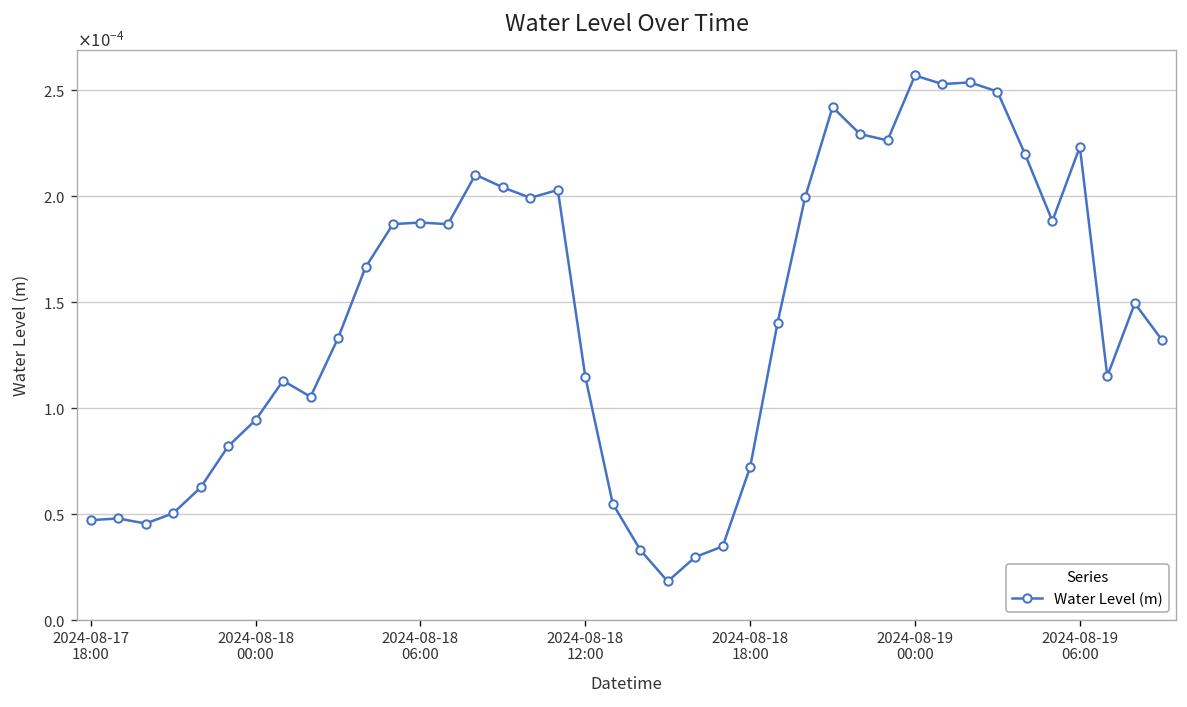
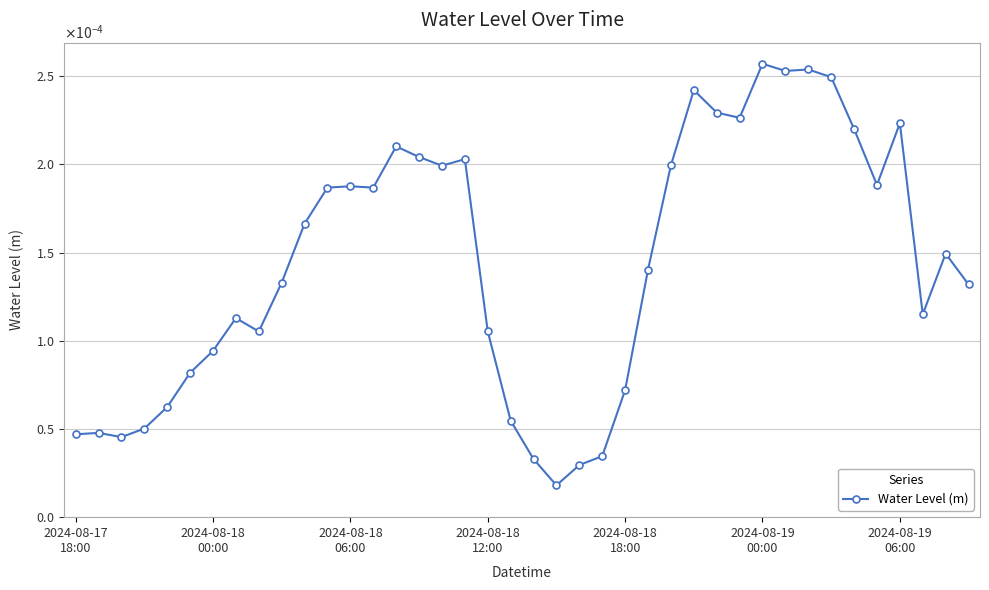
2024-08-18 12:00: 0.000115 -> 0.000105
